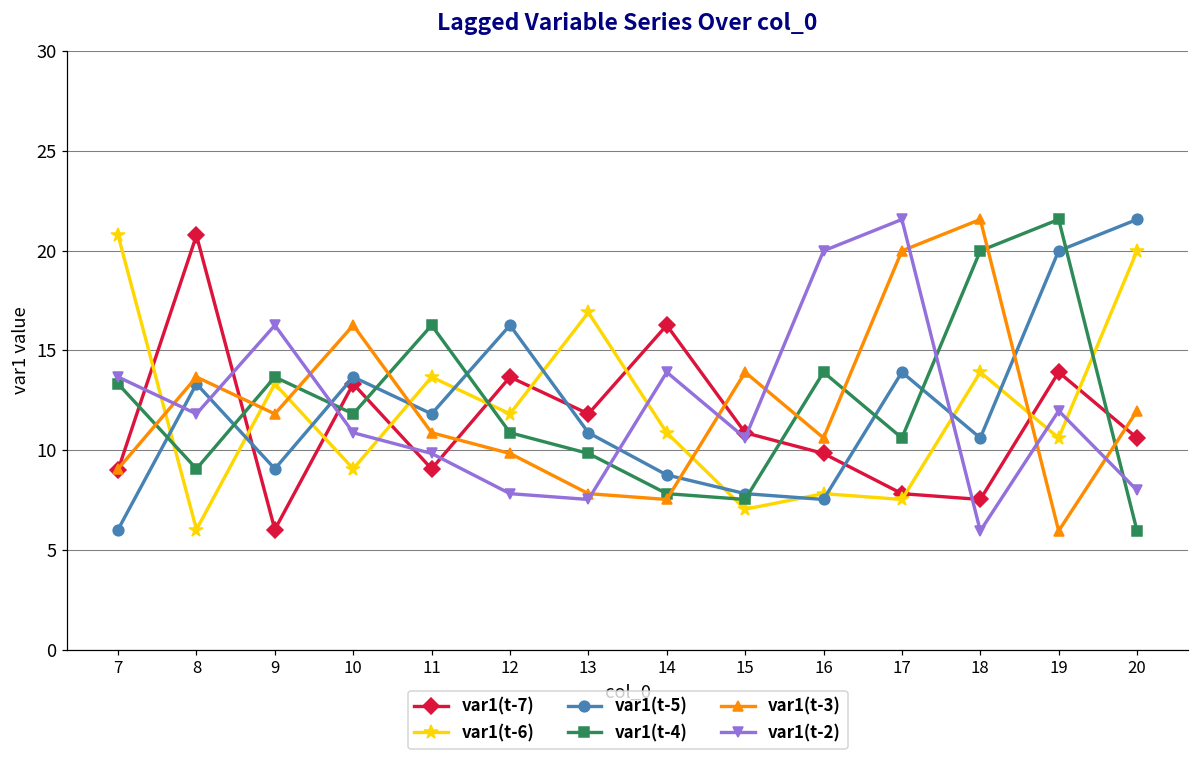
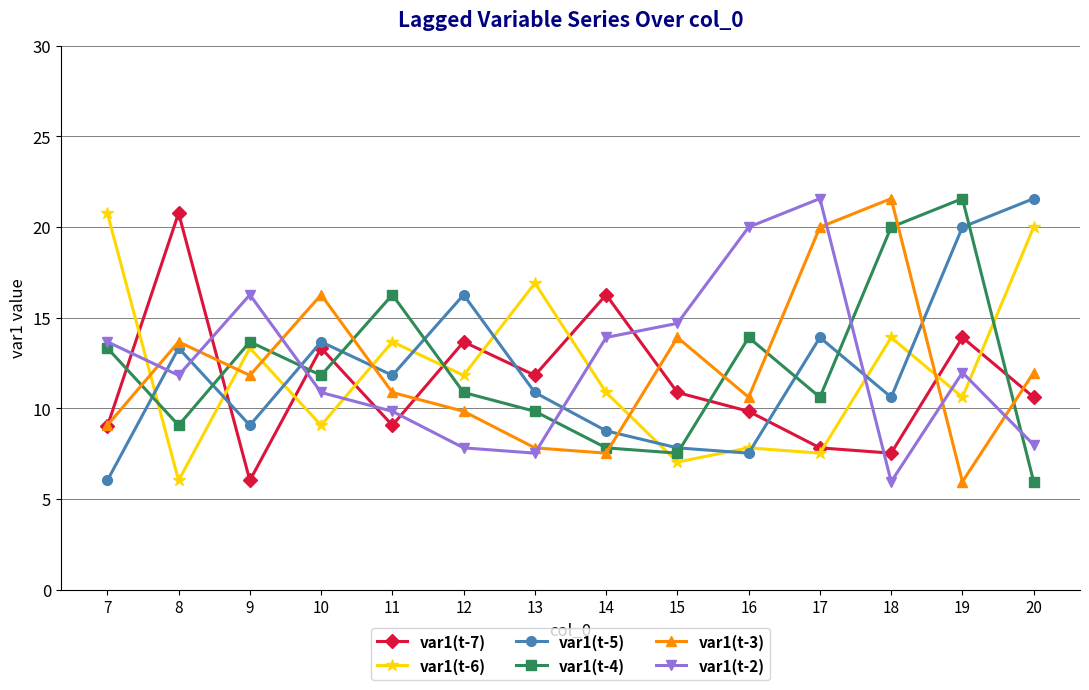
var1(t-2), 15: 10.6 -> 14.7
